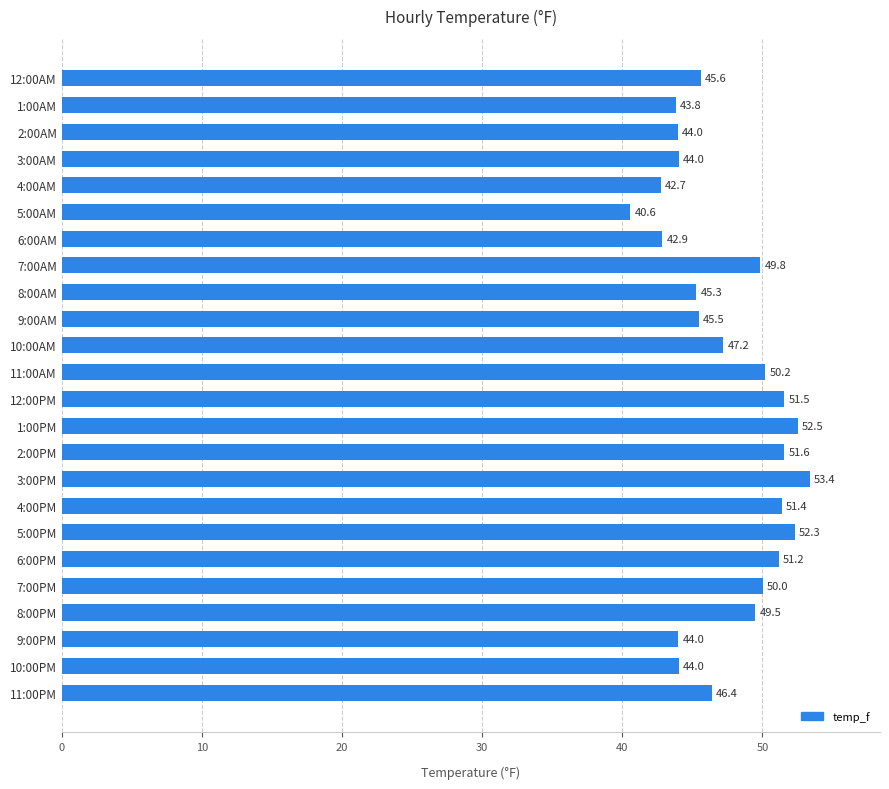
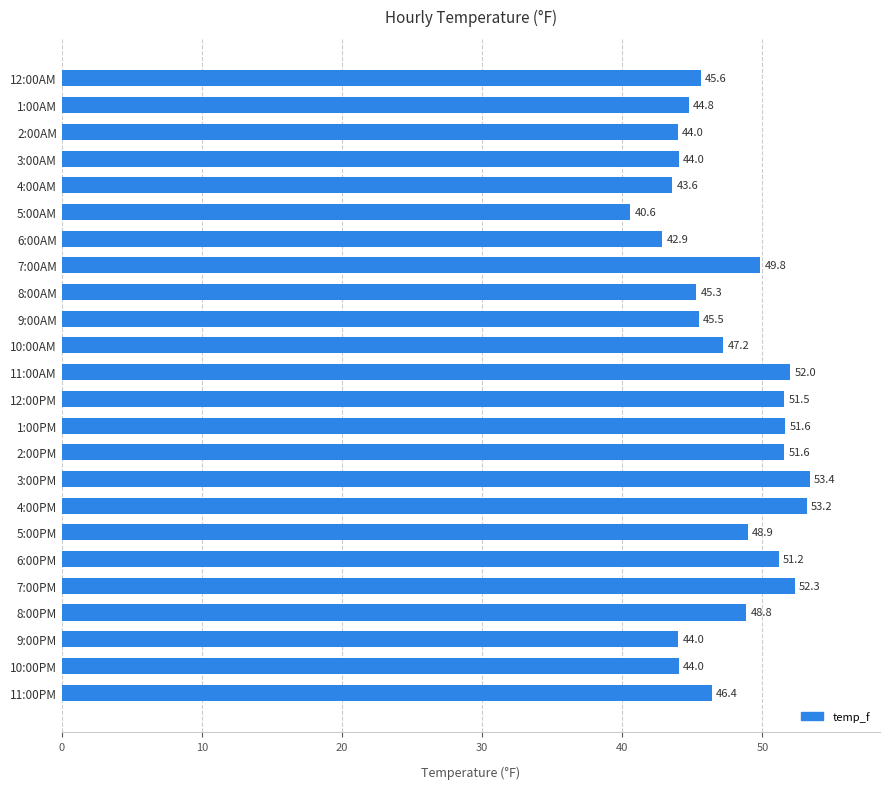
1:00AM: 43.8 -> 44.8
4:00AM: 42.7 -> 43.6
11:00AM: 50.2 -> 52.0
1:00PM: 52.5 -> 51.6
4:00PM: 51.4 -> 53.2
5:00PM: 52.3 -> 48.9
7:00PM: 50.0 -> 52.3
8:00PM: 49.5 -> 48.8
